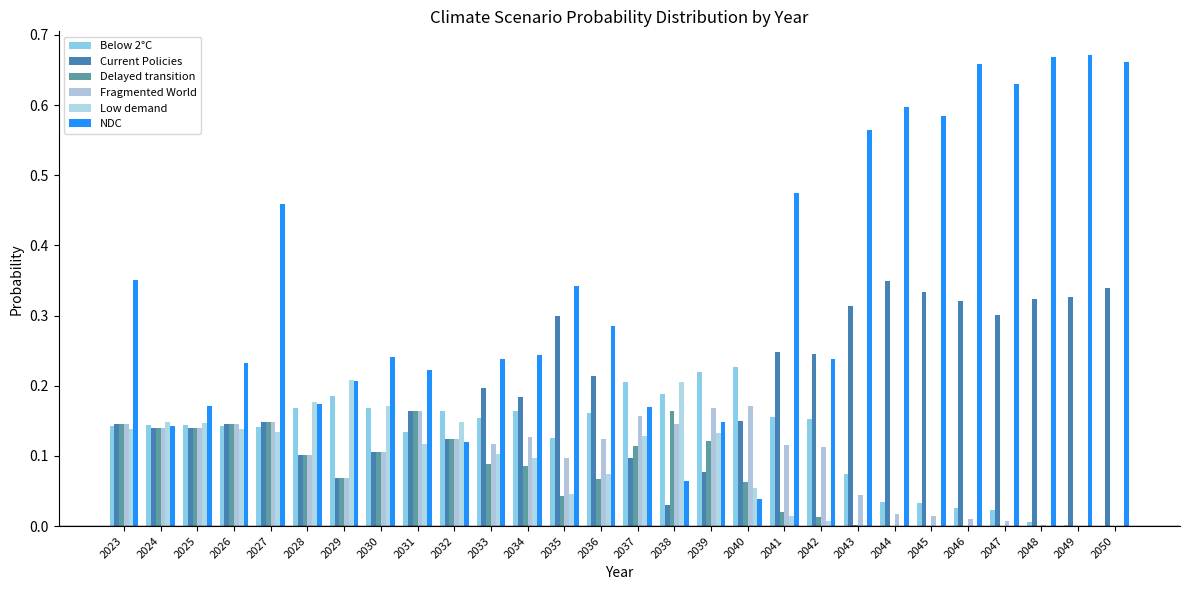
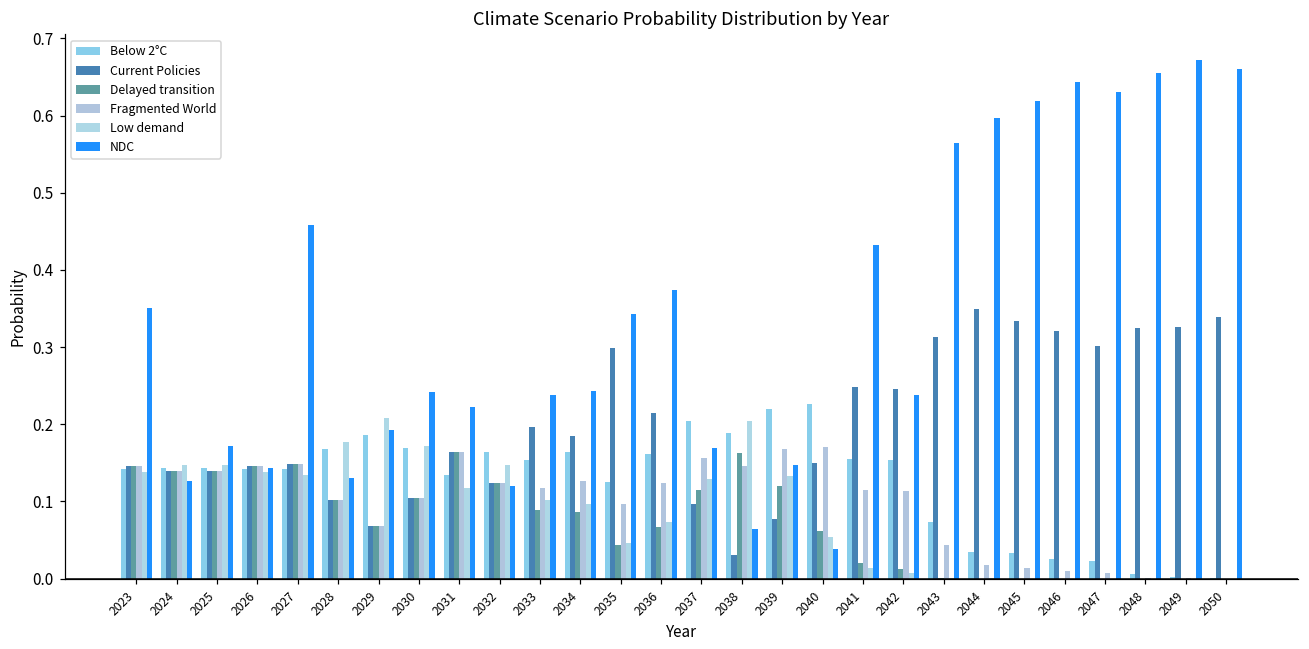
NDC, 2024: 0.14 -> 0.13
NDC, 2026: 0.23 -> 0.14
NDC, 2028: 0.17 -> 0.13
NDC, 2029: 0.21 -> 0.19
NDC, 2036: 0.28 -> 0.37
NDC, 2041: 0.48 -> 0.43
NDC, 2045: 0.58 -> 0.62
NDC, 2046: 0.66 -> 0.64
NDC, 2048: 0.67 -> 0.65
